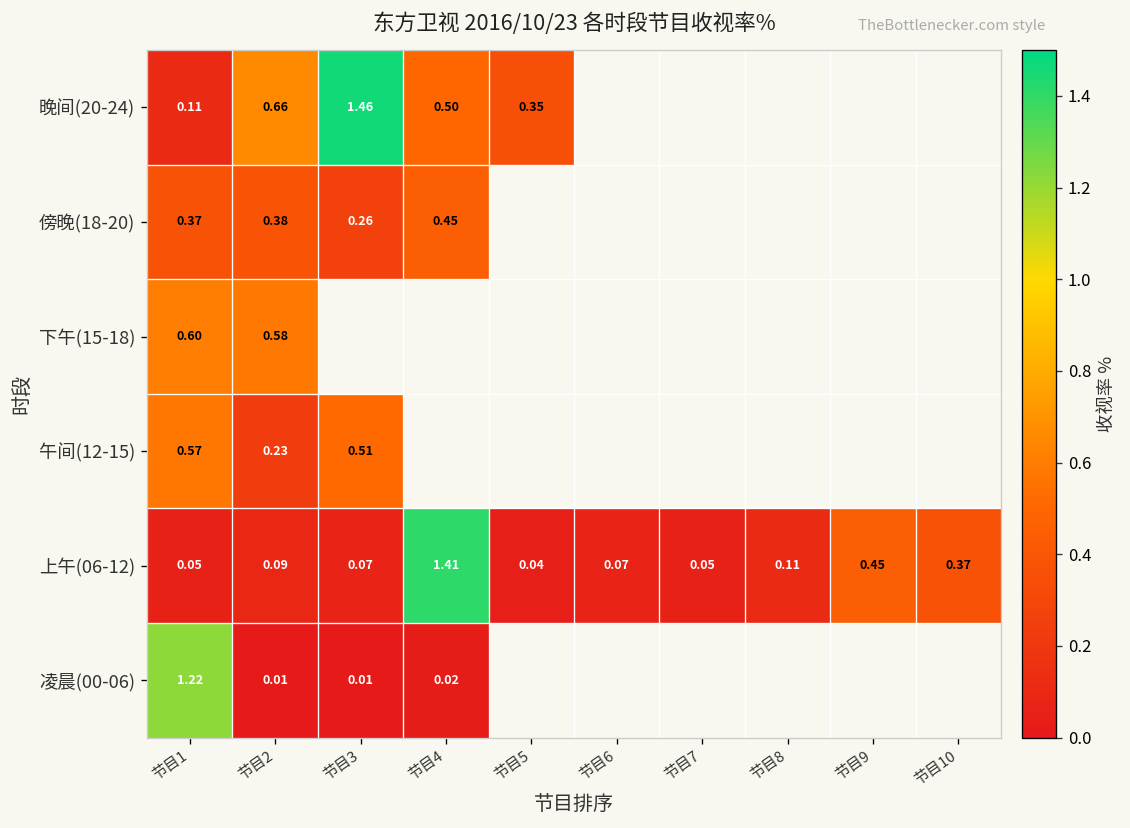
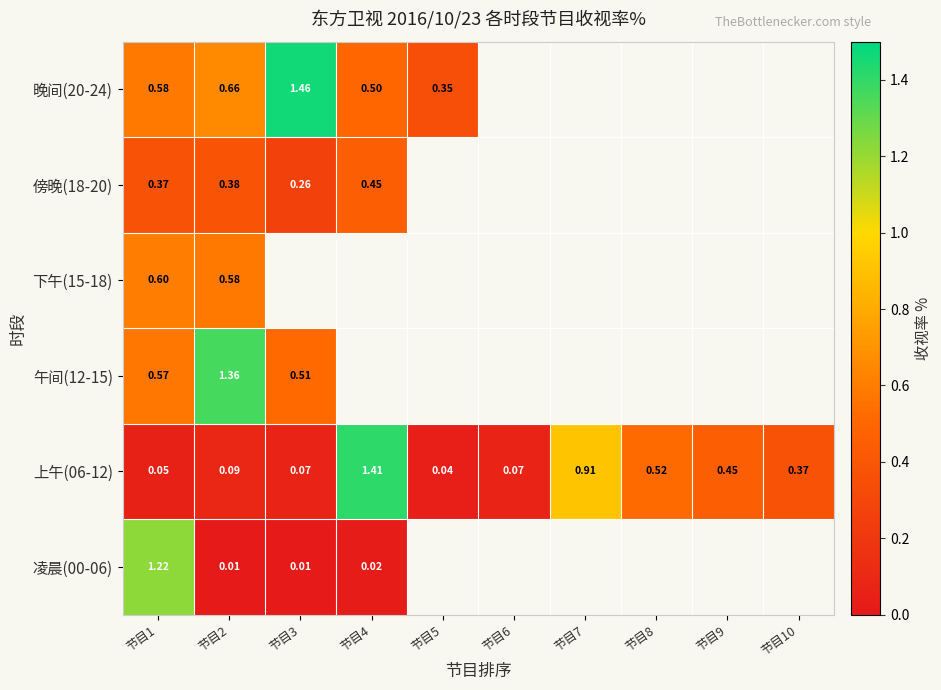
晚间(20-24), 节目1: 0.11 -> 0.58
午间(12-15), 节目2: 0.23 -> 1.36
上午(06-12), 节目7: 0.05 -> 0.91
上午(06-12), 节目8: 0.11 -> 0.52
